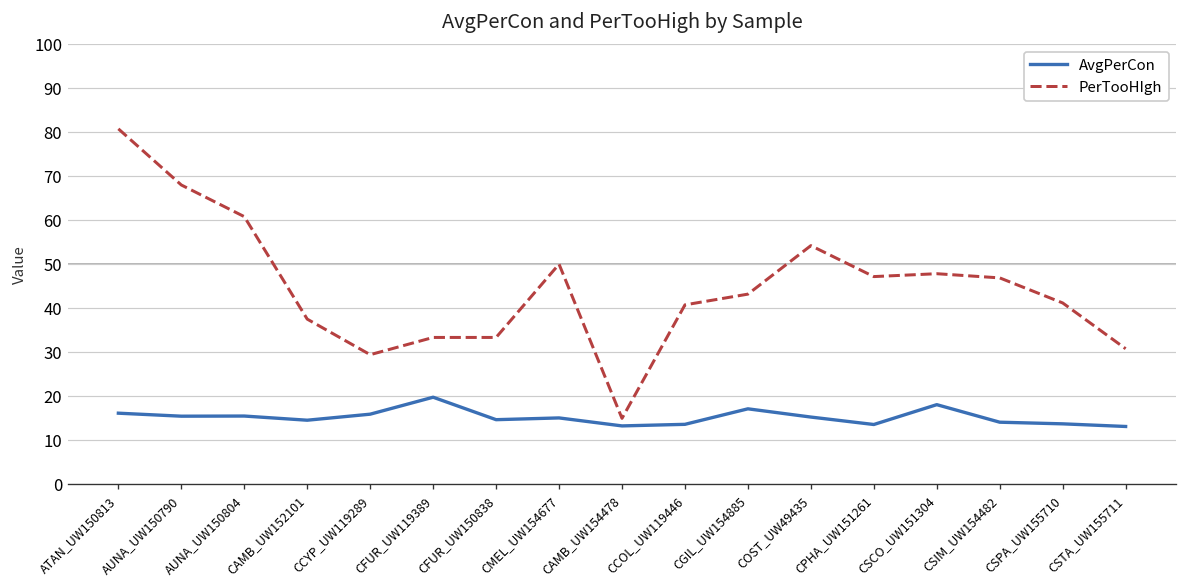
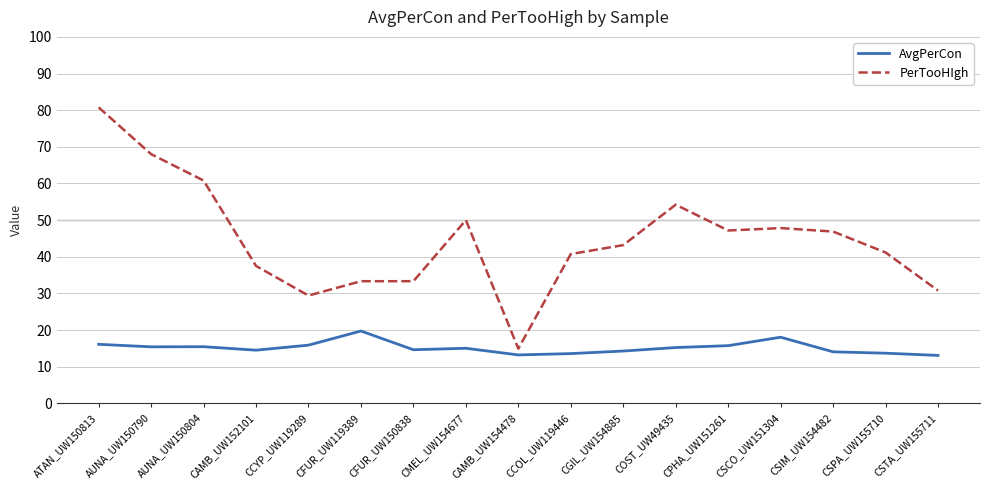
AvgPerCon, CGIL_UW154885: 17 -> 14
AvgPerCon, CPHA_UW151261: 14 -> 16
